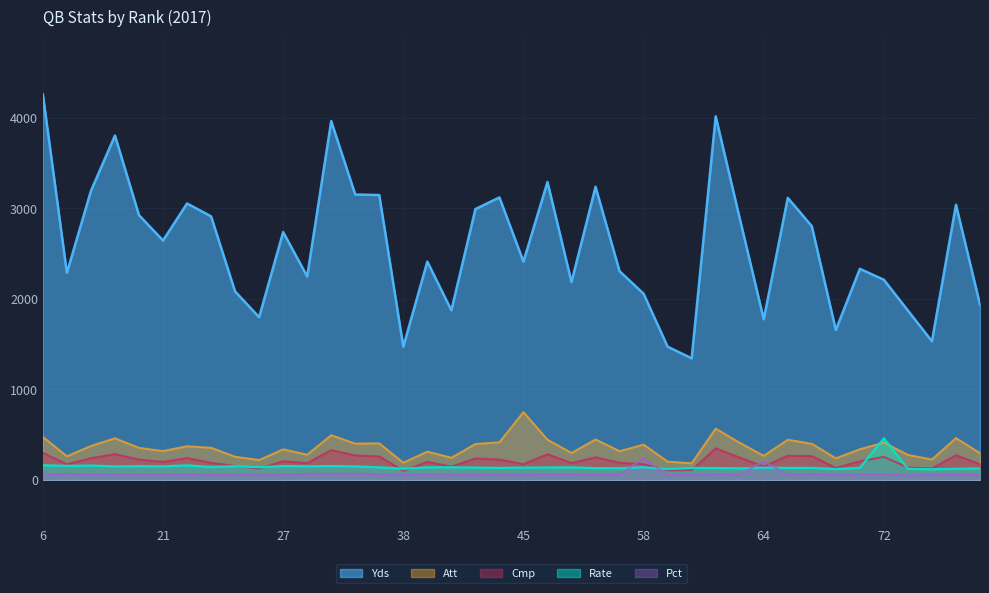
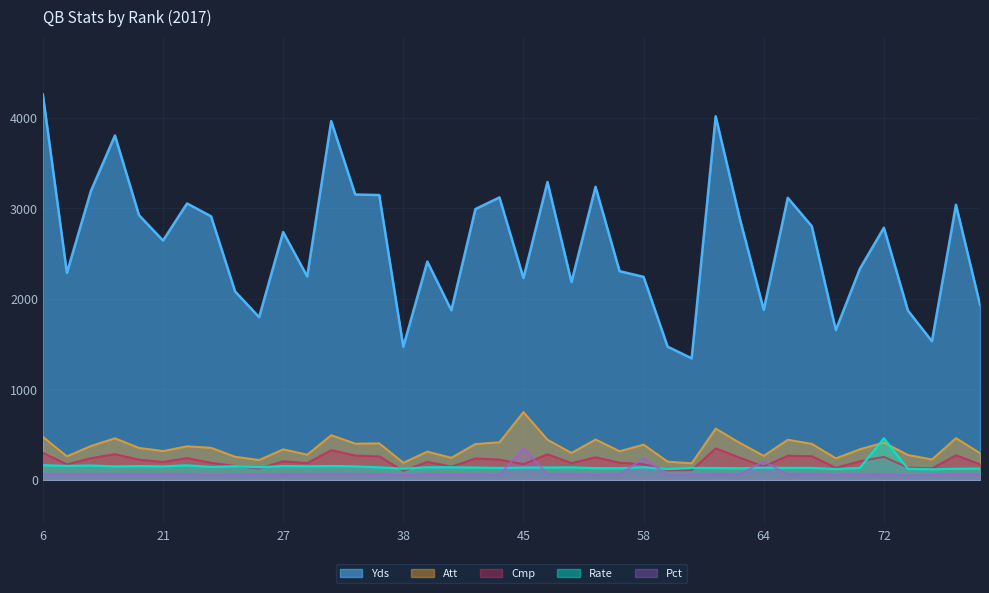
Yds, 45: 2400 -> 2200
Pct, 45: 100 -> 300
Yds, 58: 2100 -> 2200
Yds, 64: 1800 -> 1900
Yds, 72: 2200 -> 2800
